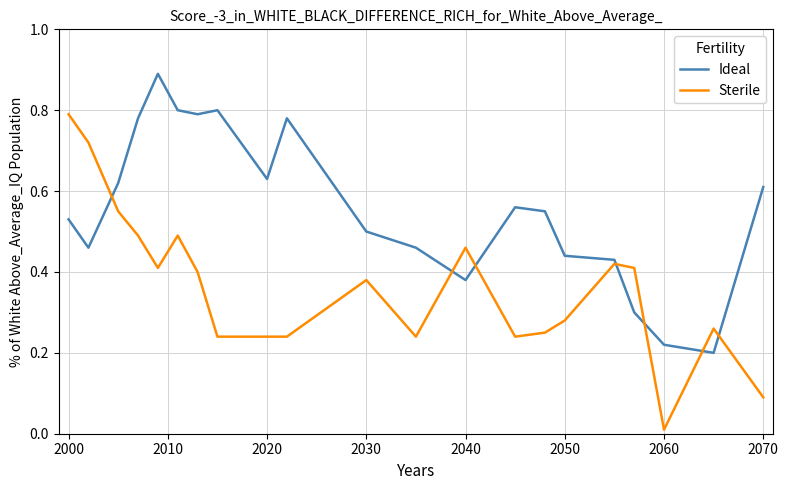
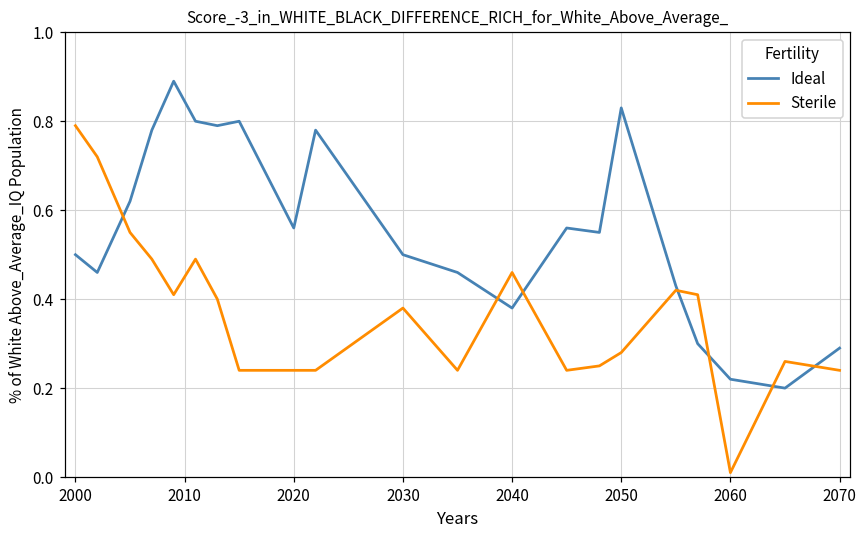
Ideal, 2000: 0.53 -> 0.50
Ideal, 2020: 0.63 -> 0.56
Ideal, 2050: 0.44 -> 0.83
Ideal, 2070: 0.61 -> 0.29
Sterile, 2070: 0.09 -> 0.24
